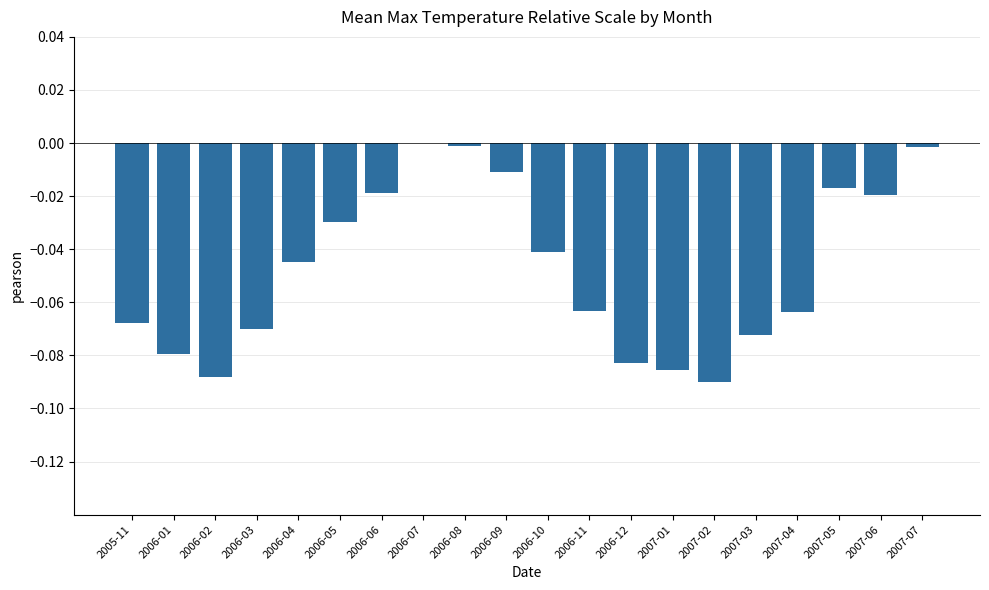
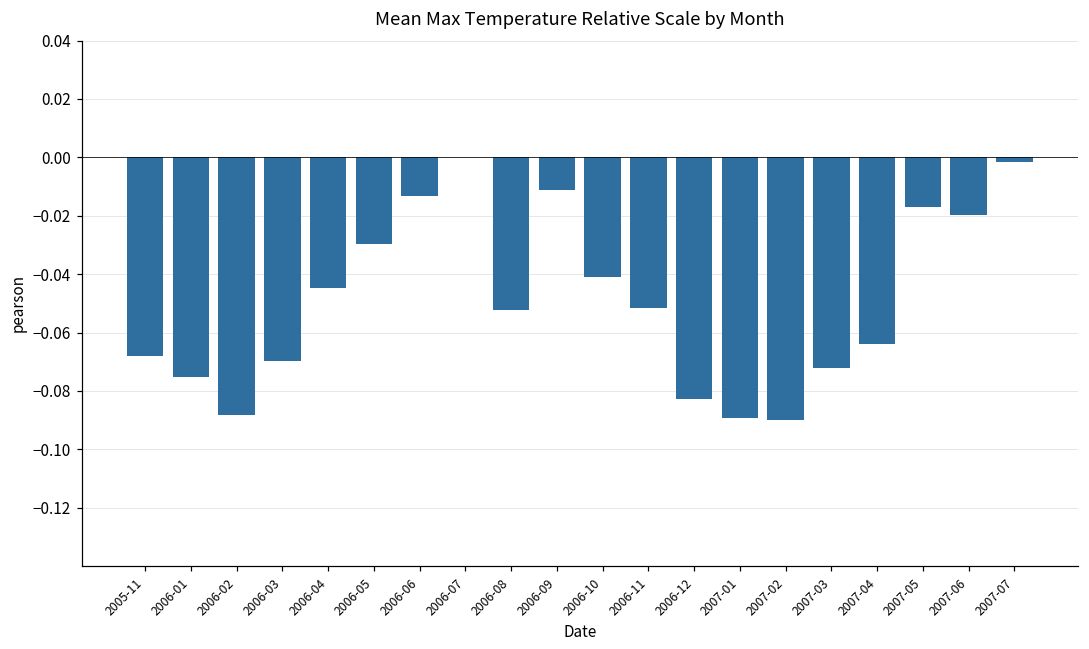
2006-01: -0.079 -> -0.075
2006-06: -0.019 -> -0.013
2006-08: -0.001 -> -0.052
2006-11: -0.063 -> -0.052
2007-01: -0.085 -> -0.089
